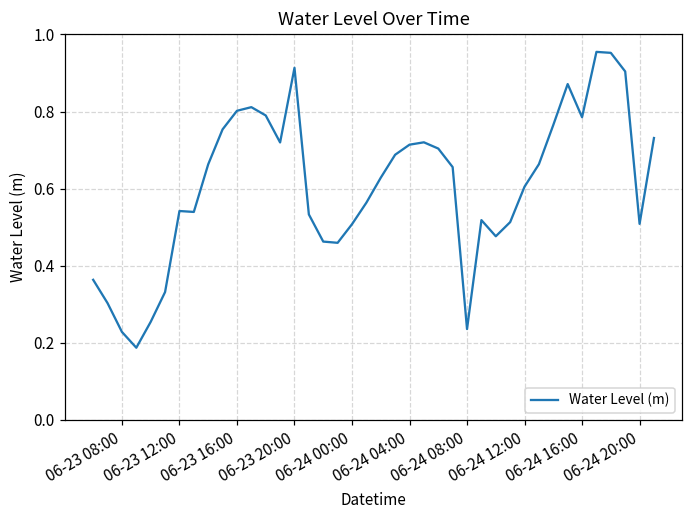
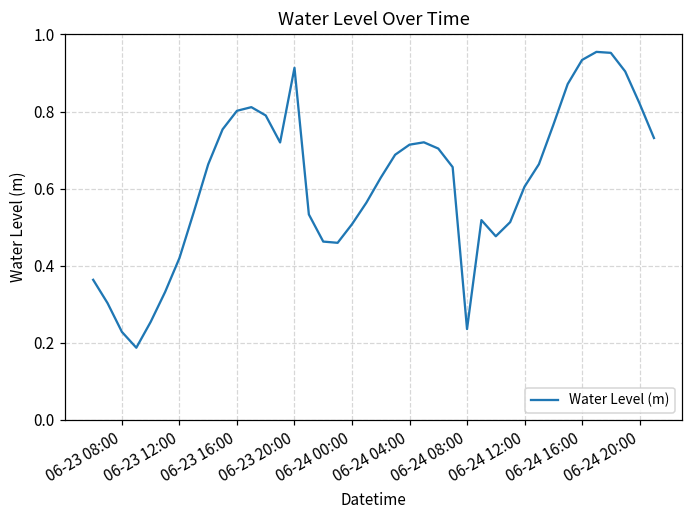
06-23 12:00: 0.54 -> 0.42
06-24 16:00: 0.79 -> 0.93
06-24 20:00: 0.51 -> 0.82
